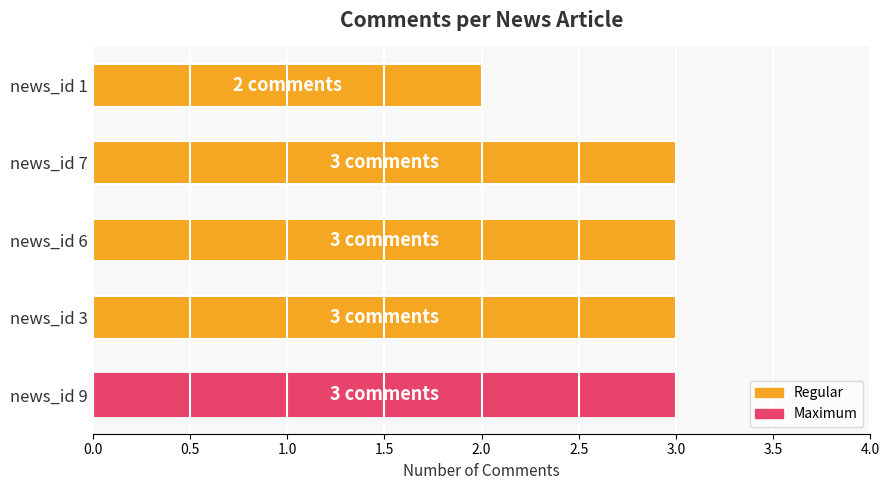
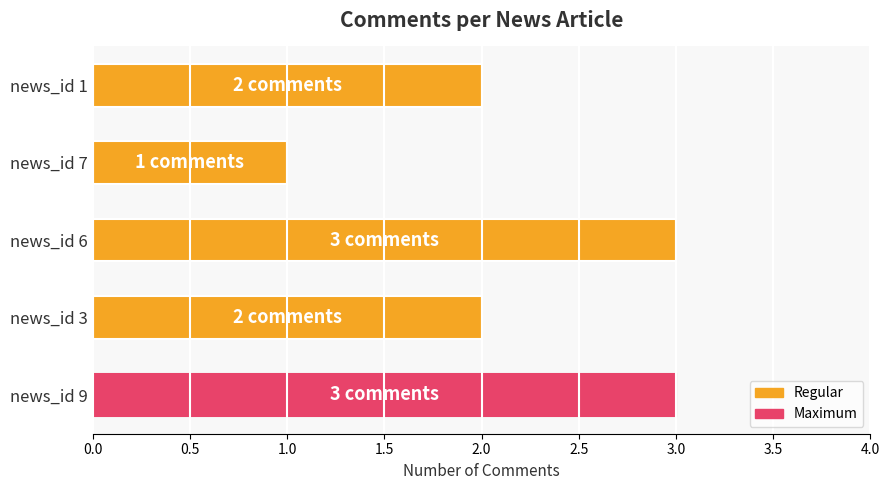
news_id 7: 3 -> 1
news_id 3: 3 -> 2
